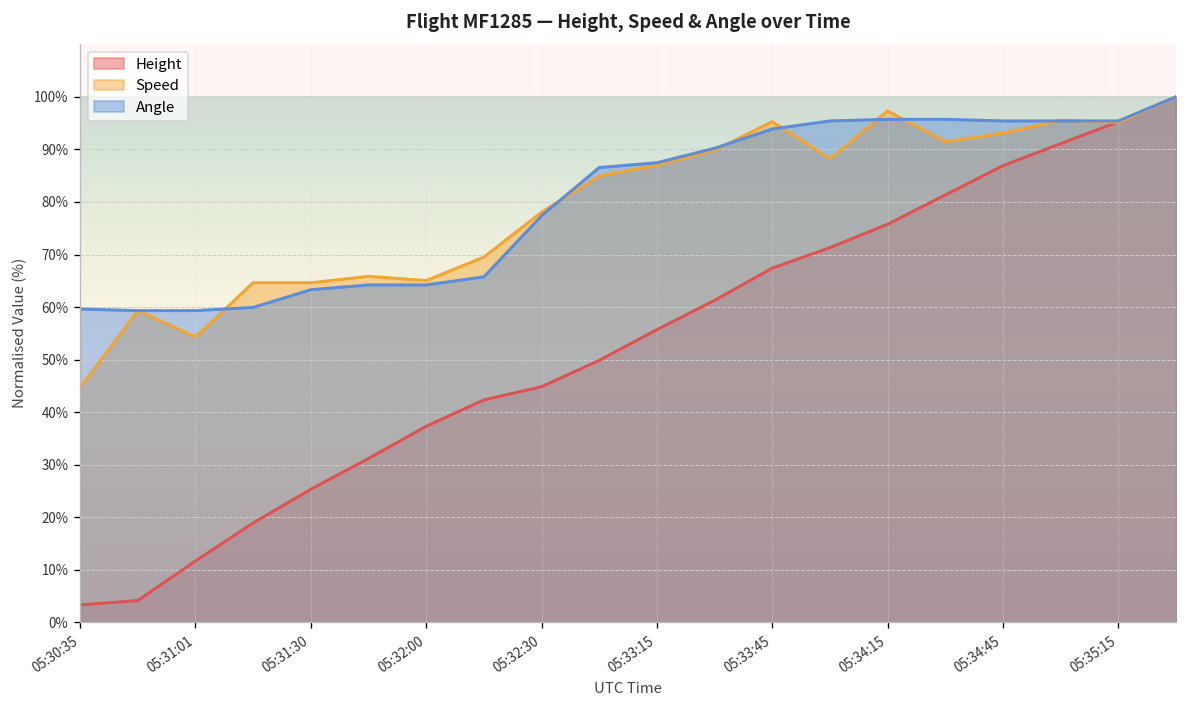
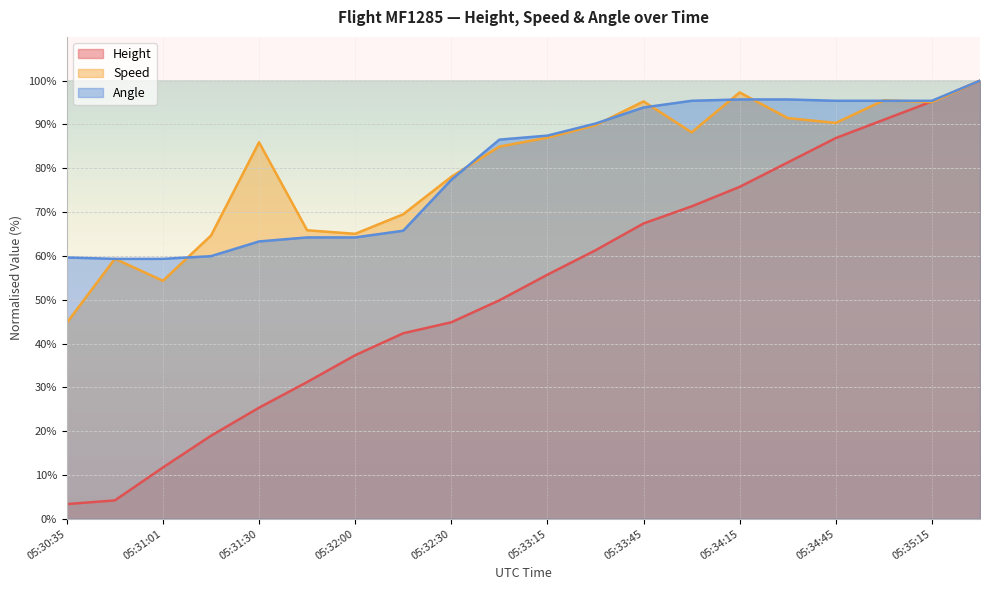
Speed, 05:31:30: 65% -> 86%
Speed, 05:34:45: 93% -> 90%
